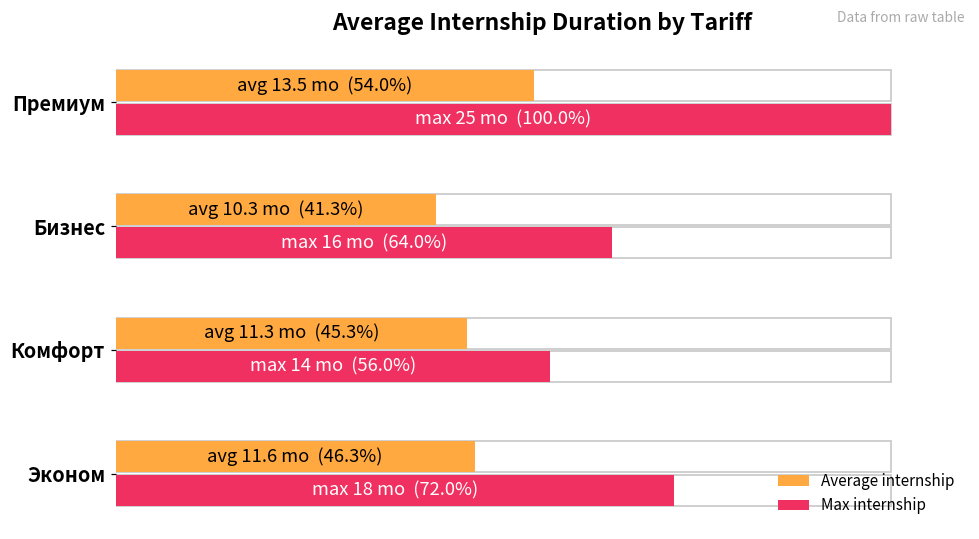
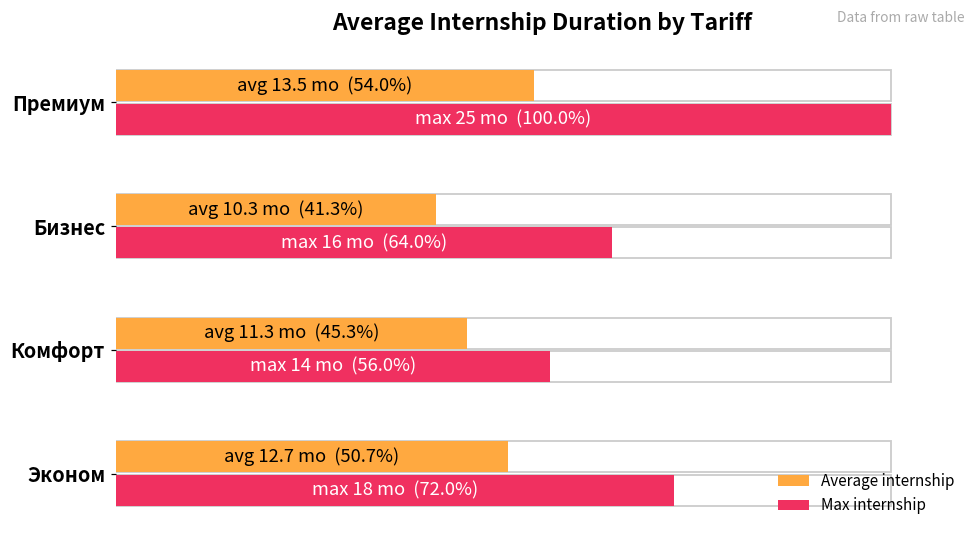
Average internship, Эконом: 11.6 mo (46.3%) -> 12.7 mo (50.7%)
